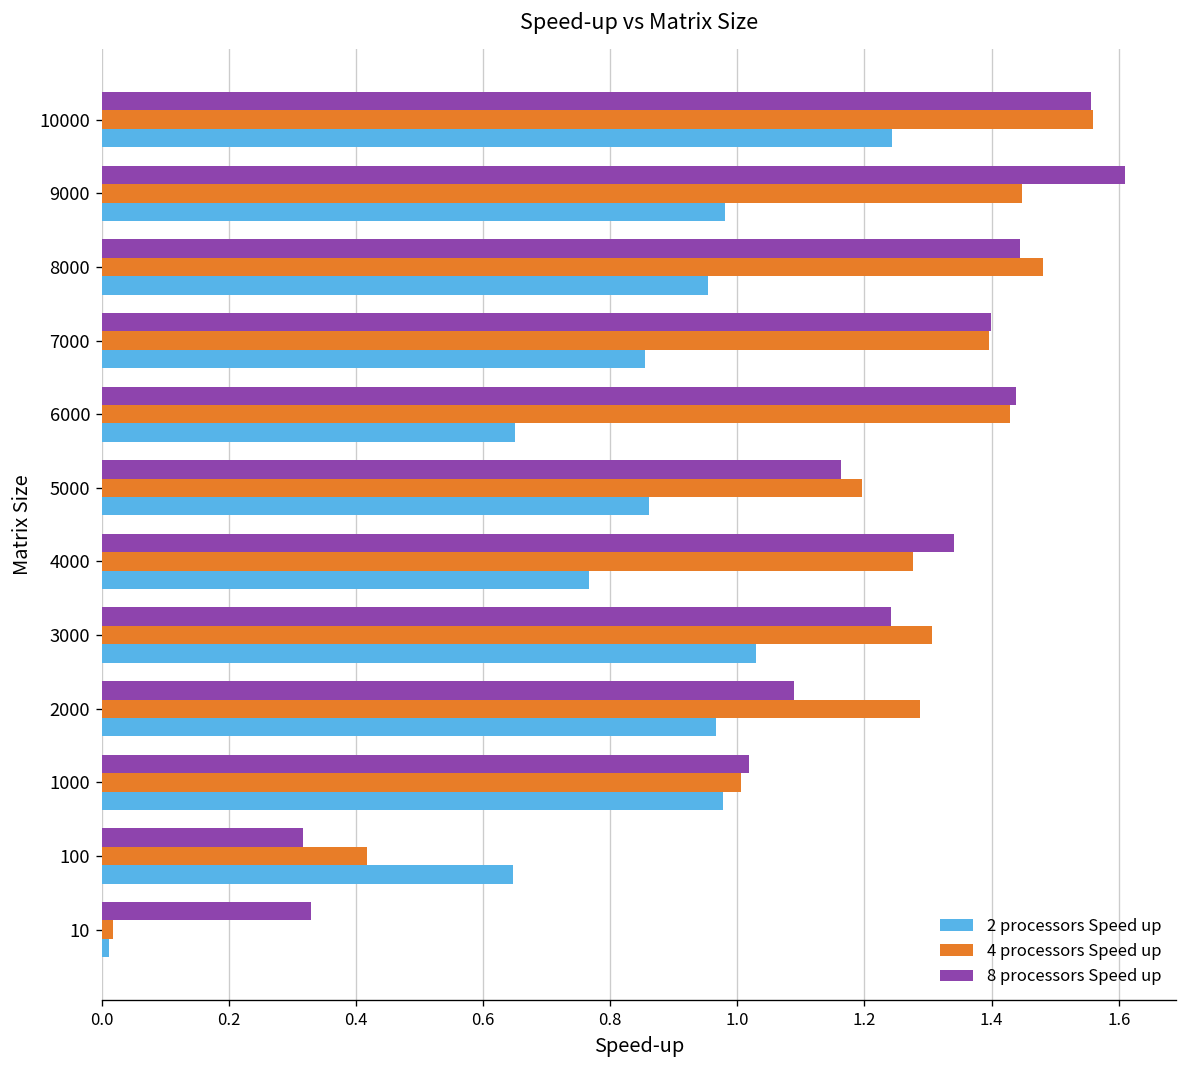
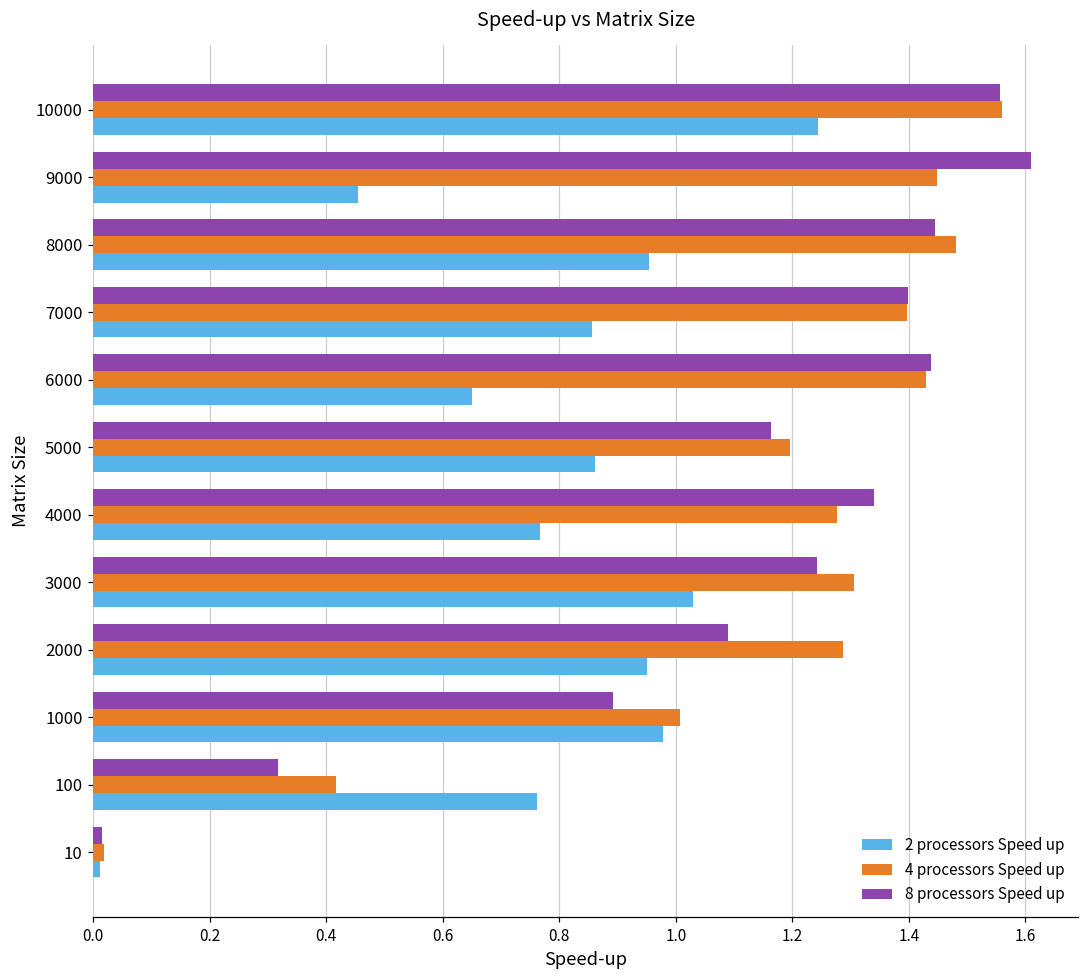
2 processors Speed up, 9000: 0.98 -> 0.45
2 processors Speed up, 2000: 0.97 -> 0.95
8 processors Speed up, 1000: 1.02 -> 0.89
2 processors Speed up, 100: 0.65 -> 0.76
8 processors Speed up, 10: 0.33 -> 0.01
